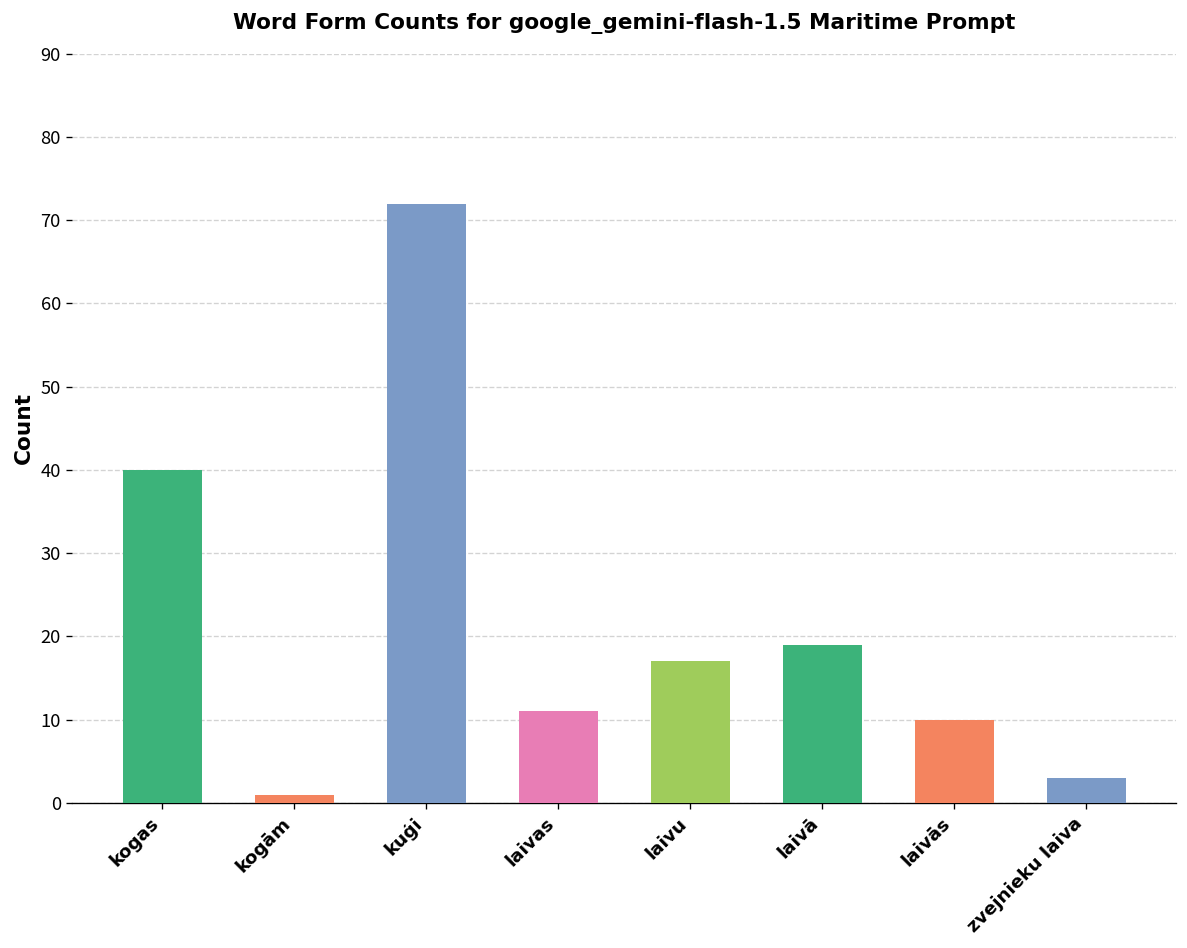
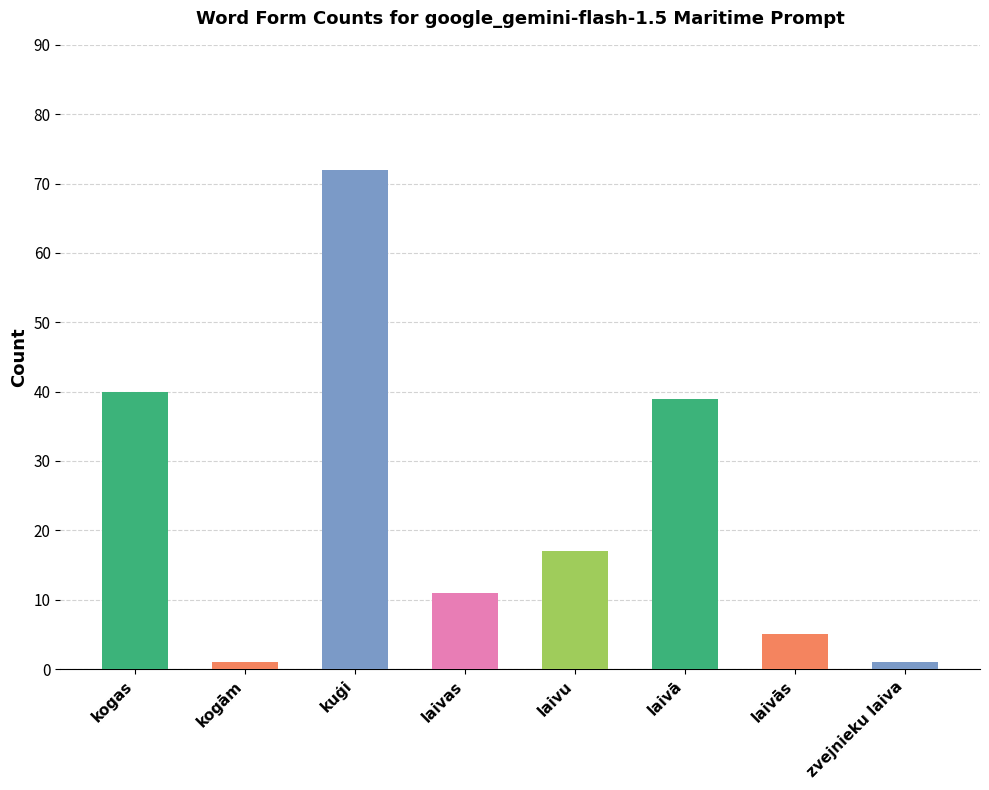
laivā: 19 -> 39
laivās: 10 -> 5
zvejnieku laiva: 3 -> 1
